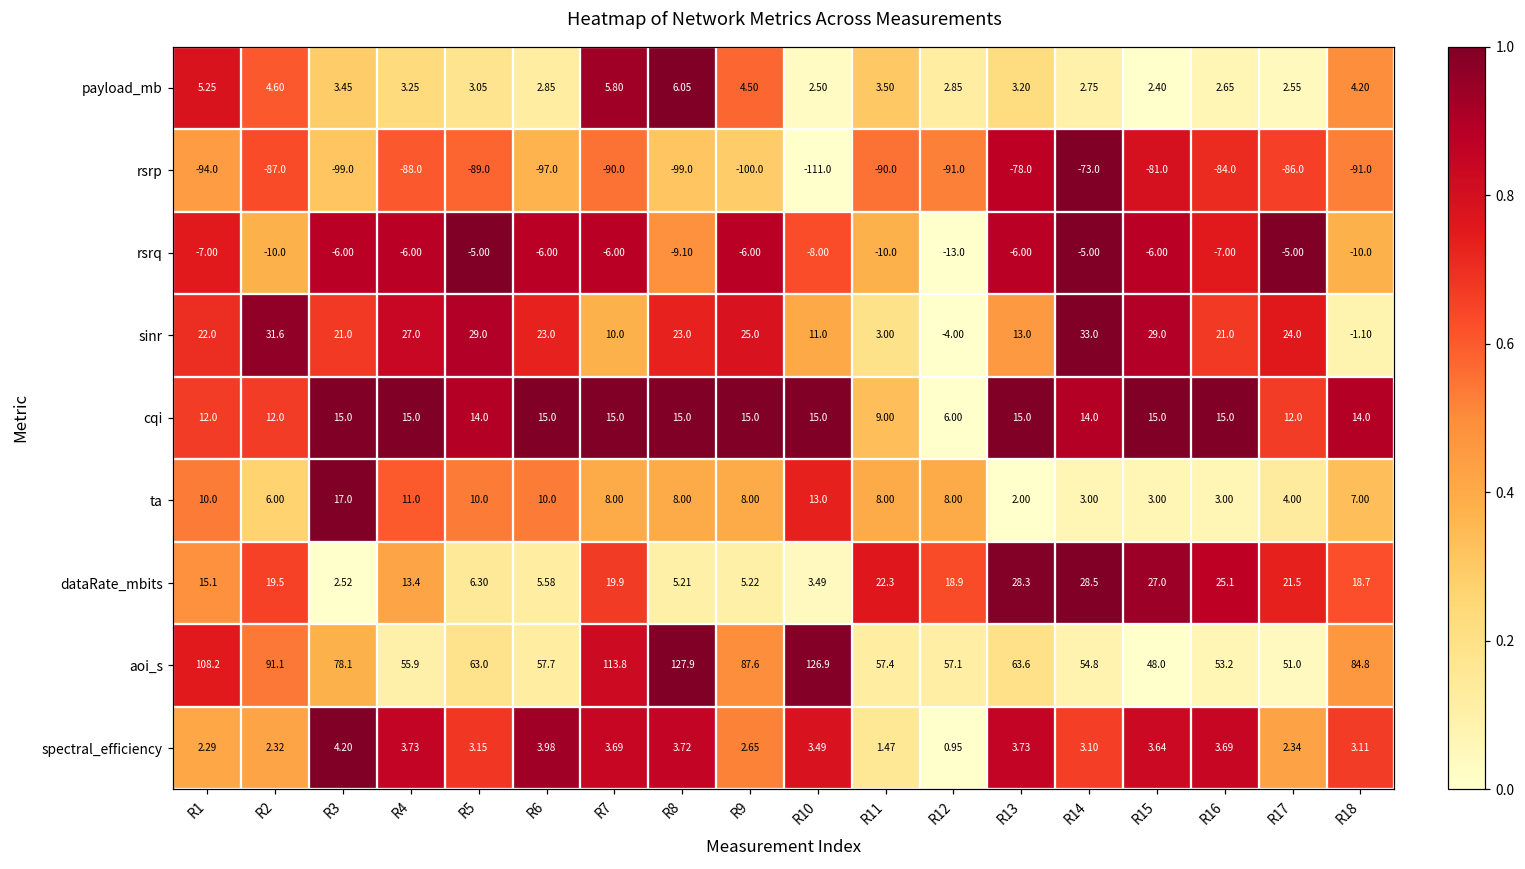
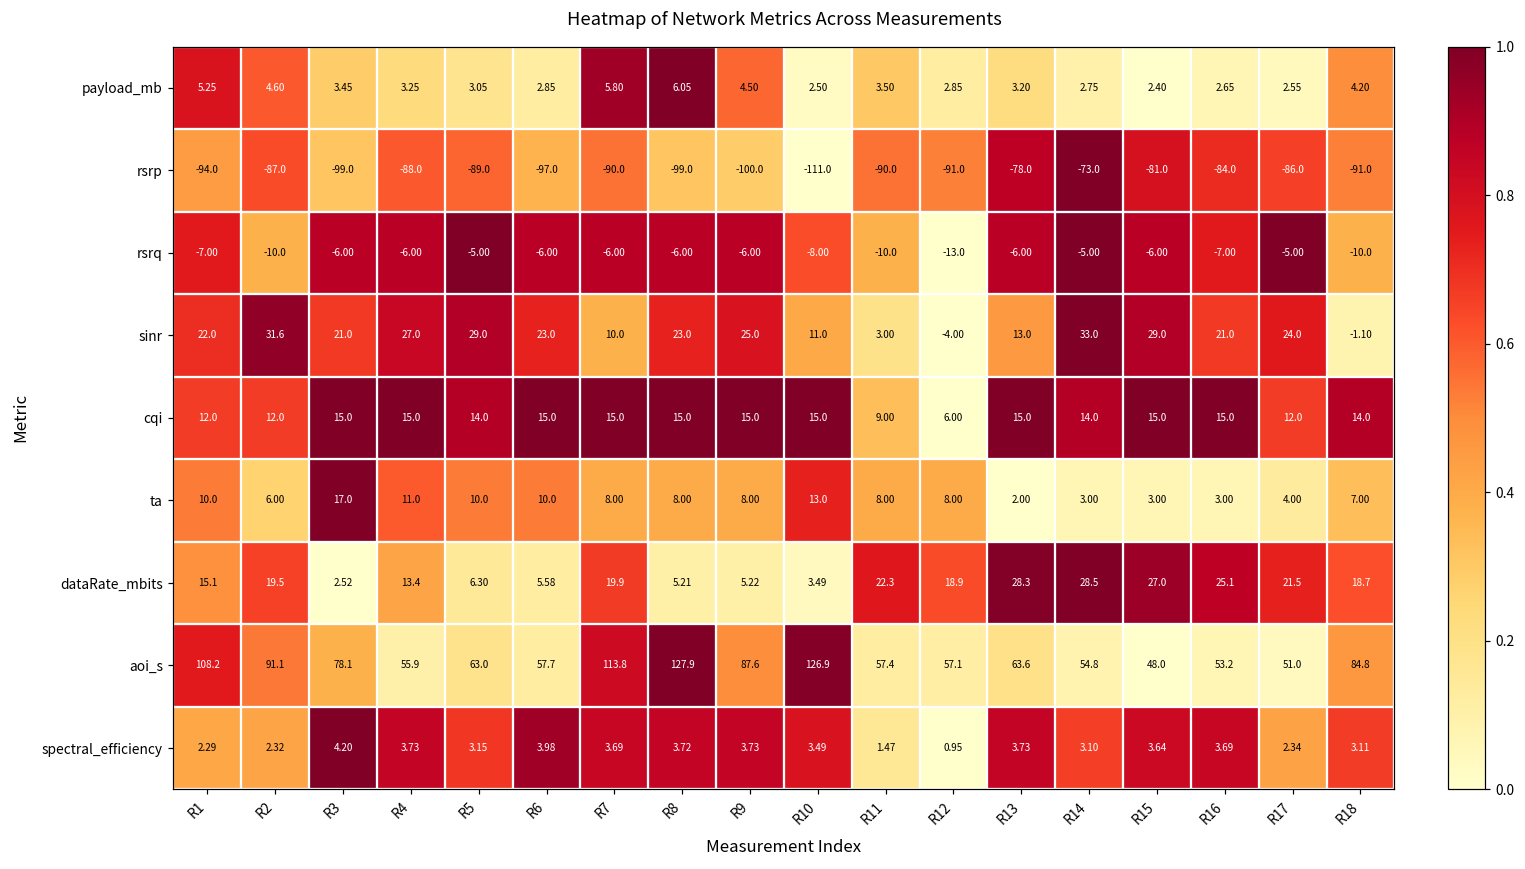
rsrq, R8: -9.10 -> -6.00
spectral_efficiency, R9: 2.65 -> 3.73
